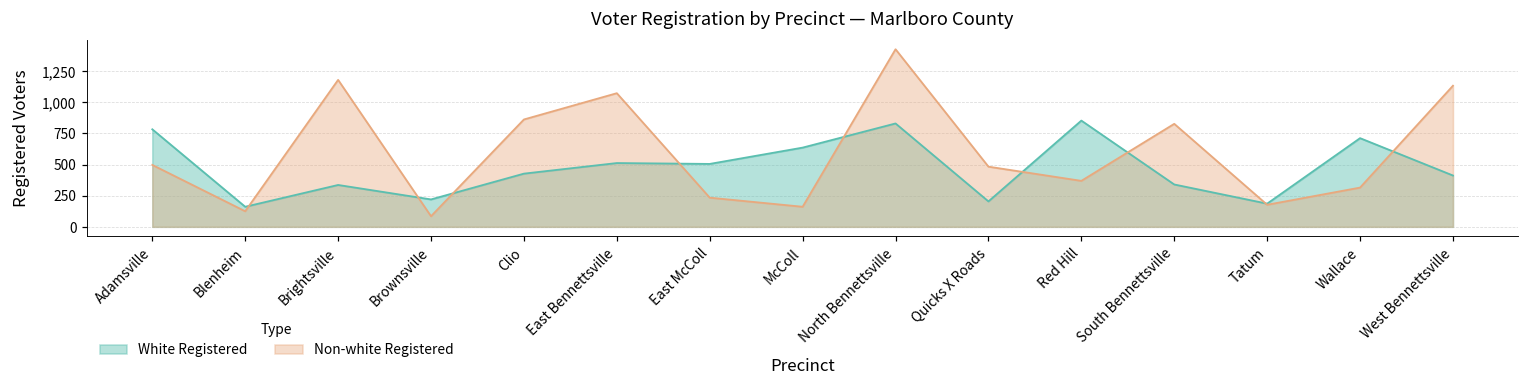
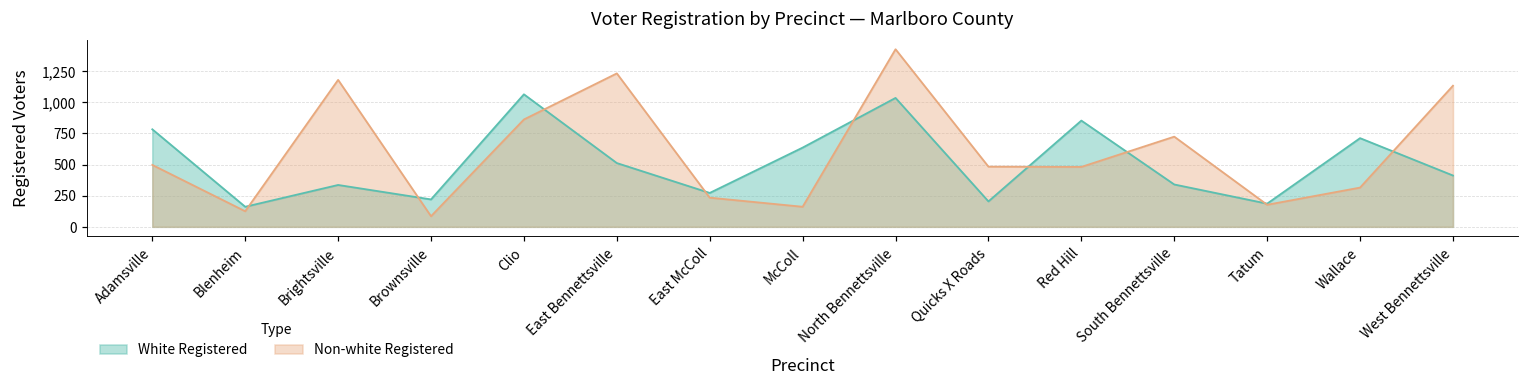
White Registered, Clio: 430 -> 1,060
Non-white Registered, East Bennettsville: 1,070 -> 1,230
White Registered, East McColl: 510 -> 270
White Registered, North Bennettsville: 830 -> 1,040
Non-white Registered, Red Hill: 370 -> 480
Non-white Registered, South Bennettsville: 830 -> 720
